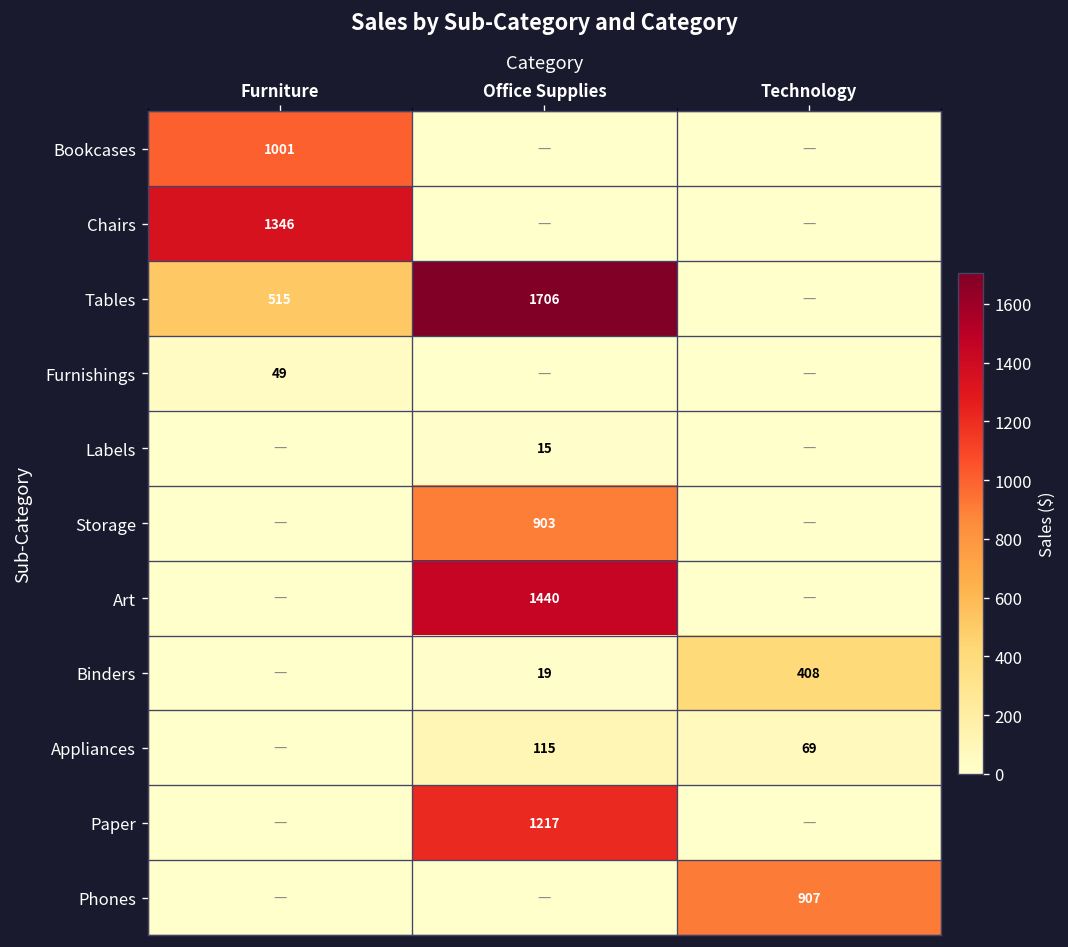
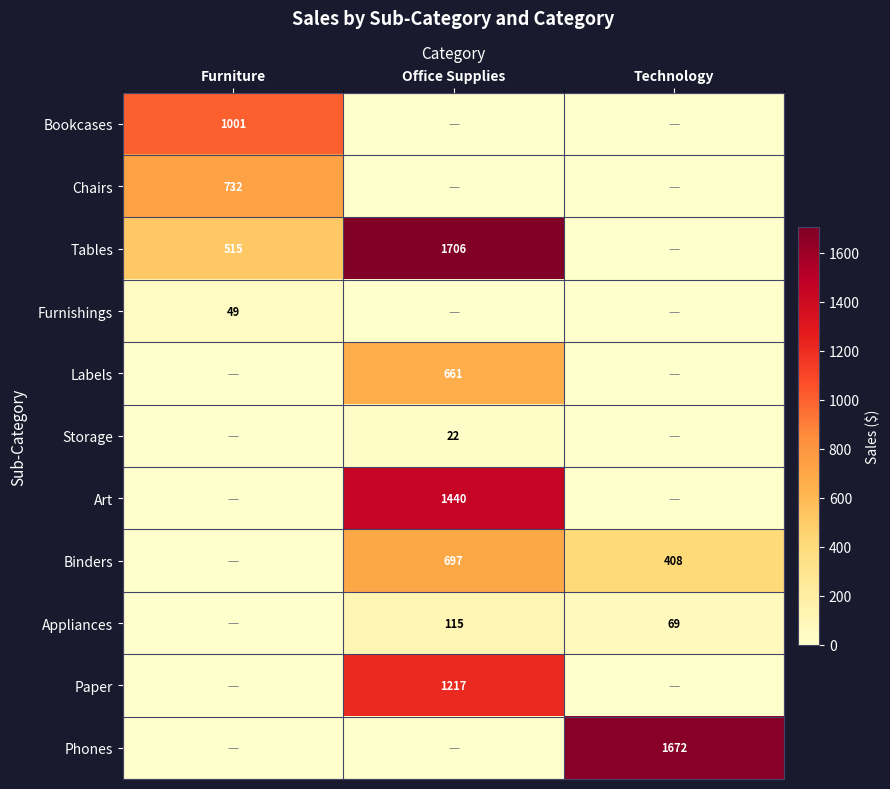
Chairs, Furniture: 1346 -> 732
Labels, Office Supplies: 15 -> 661
Storage, Office Supplies: 903 -> 22
Binders, Office Supplies: 19 -> 697
Phones, Technology: 907 -> 1672
